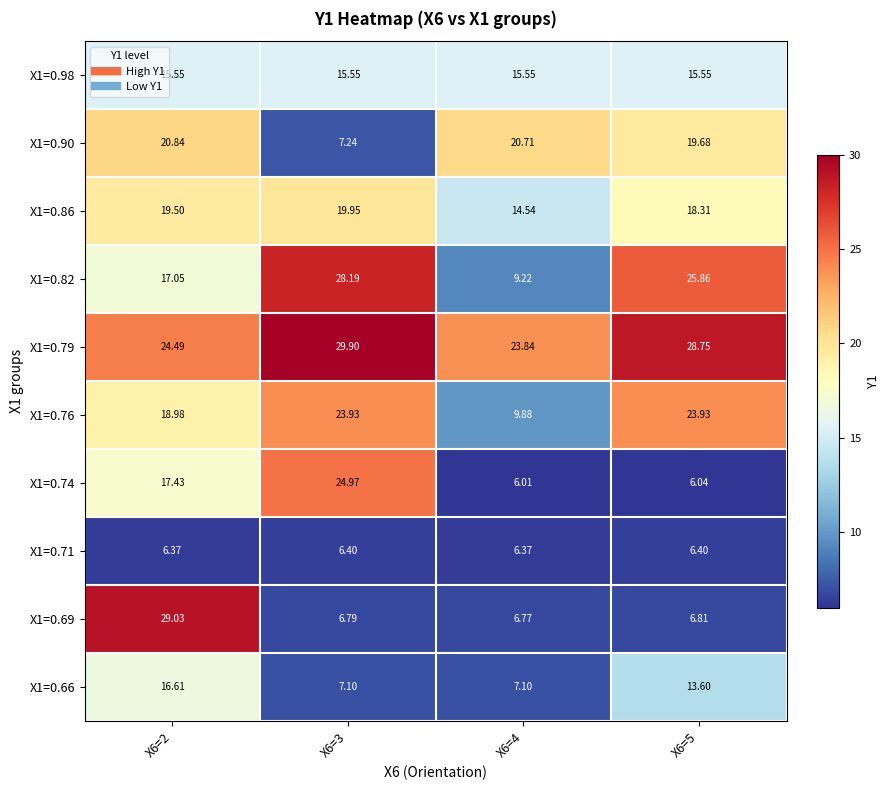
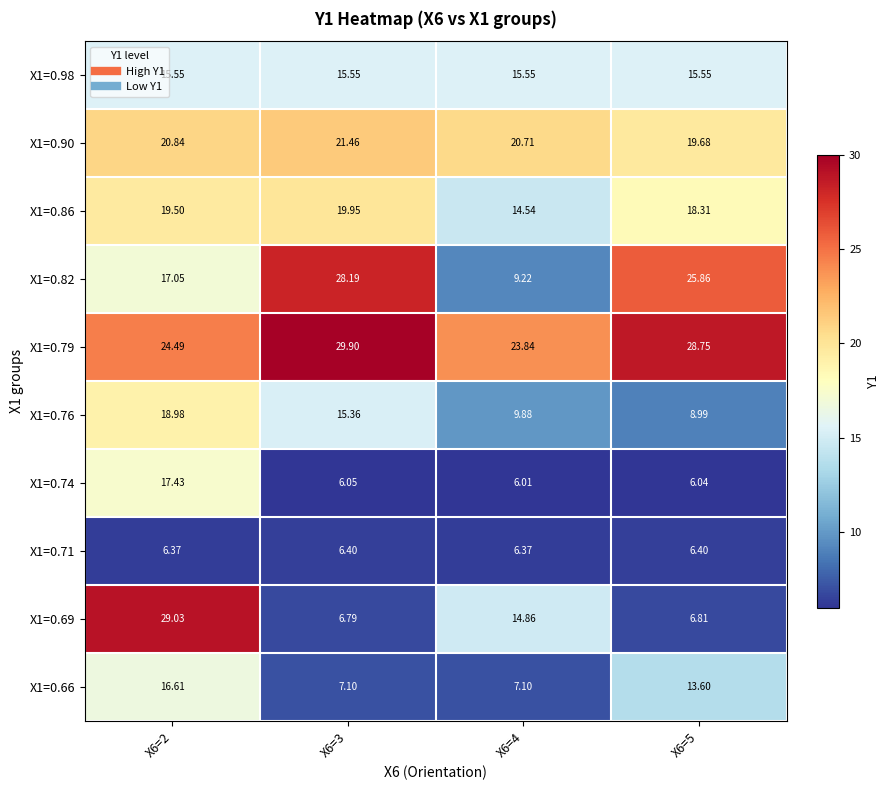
X1=0.90, X6=3: 7.24 -> 21.46
X1=0.76, X6=3: 23.93 -> 15.36
X1=0.76, X6=5: 23.93 -> 8.99
X1=0.74, X6=3: 24.97 -> 6.05
X1=0.69, X6=4: 6.77 -> 14.86
